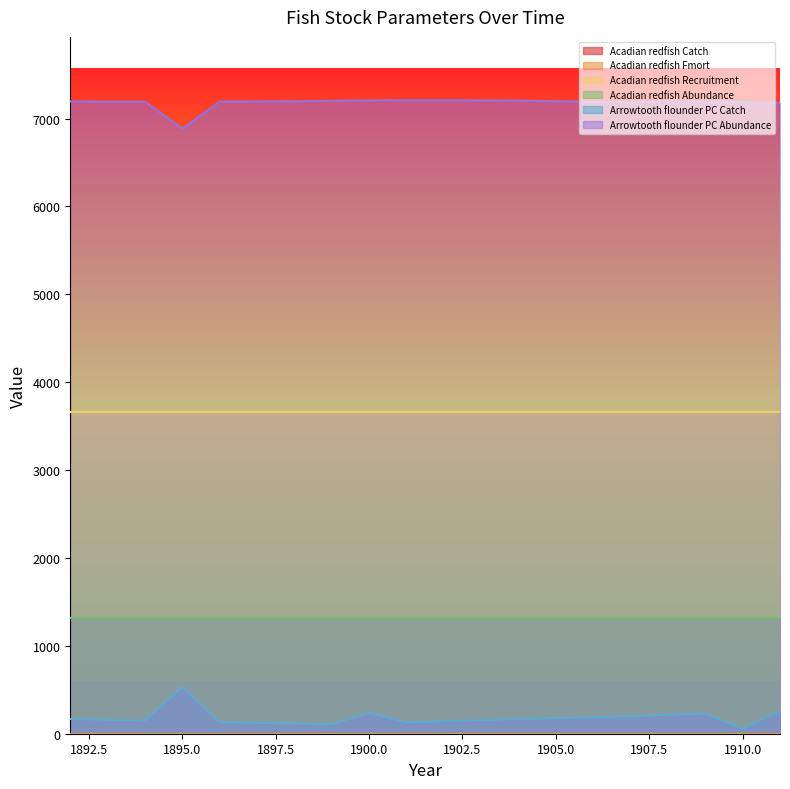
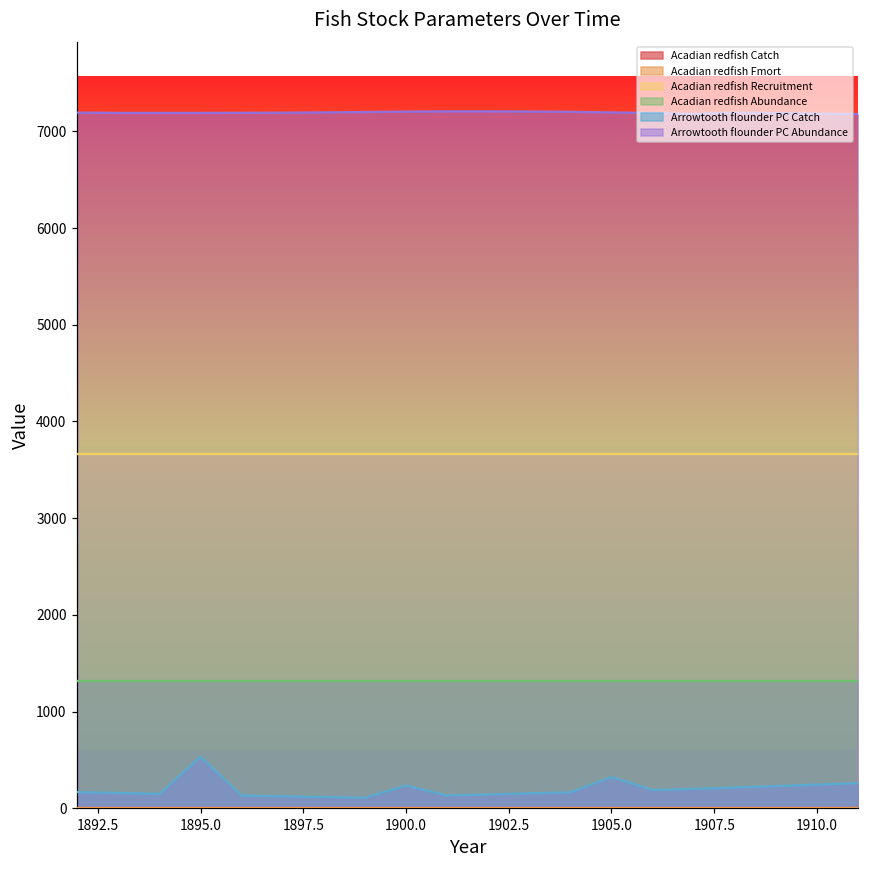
Arrowtooth flounder PC Abundance, 1895.0: 6900 -> 7200
Arrowtooth flounder PC Catch, 1905.0: 200 -> 300
Arrowtooth flounder PC Catch, 1910.0: 100 -> 200
